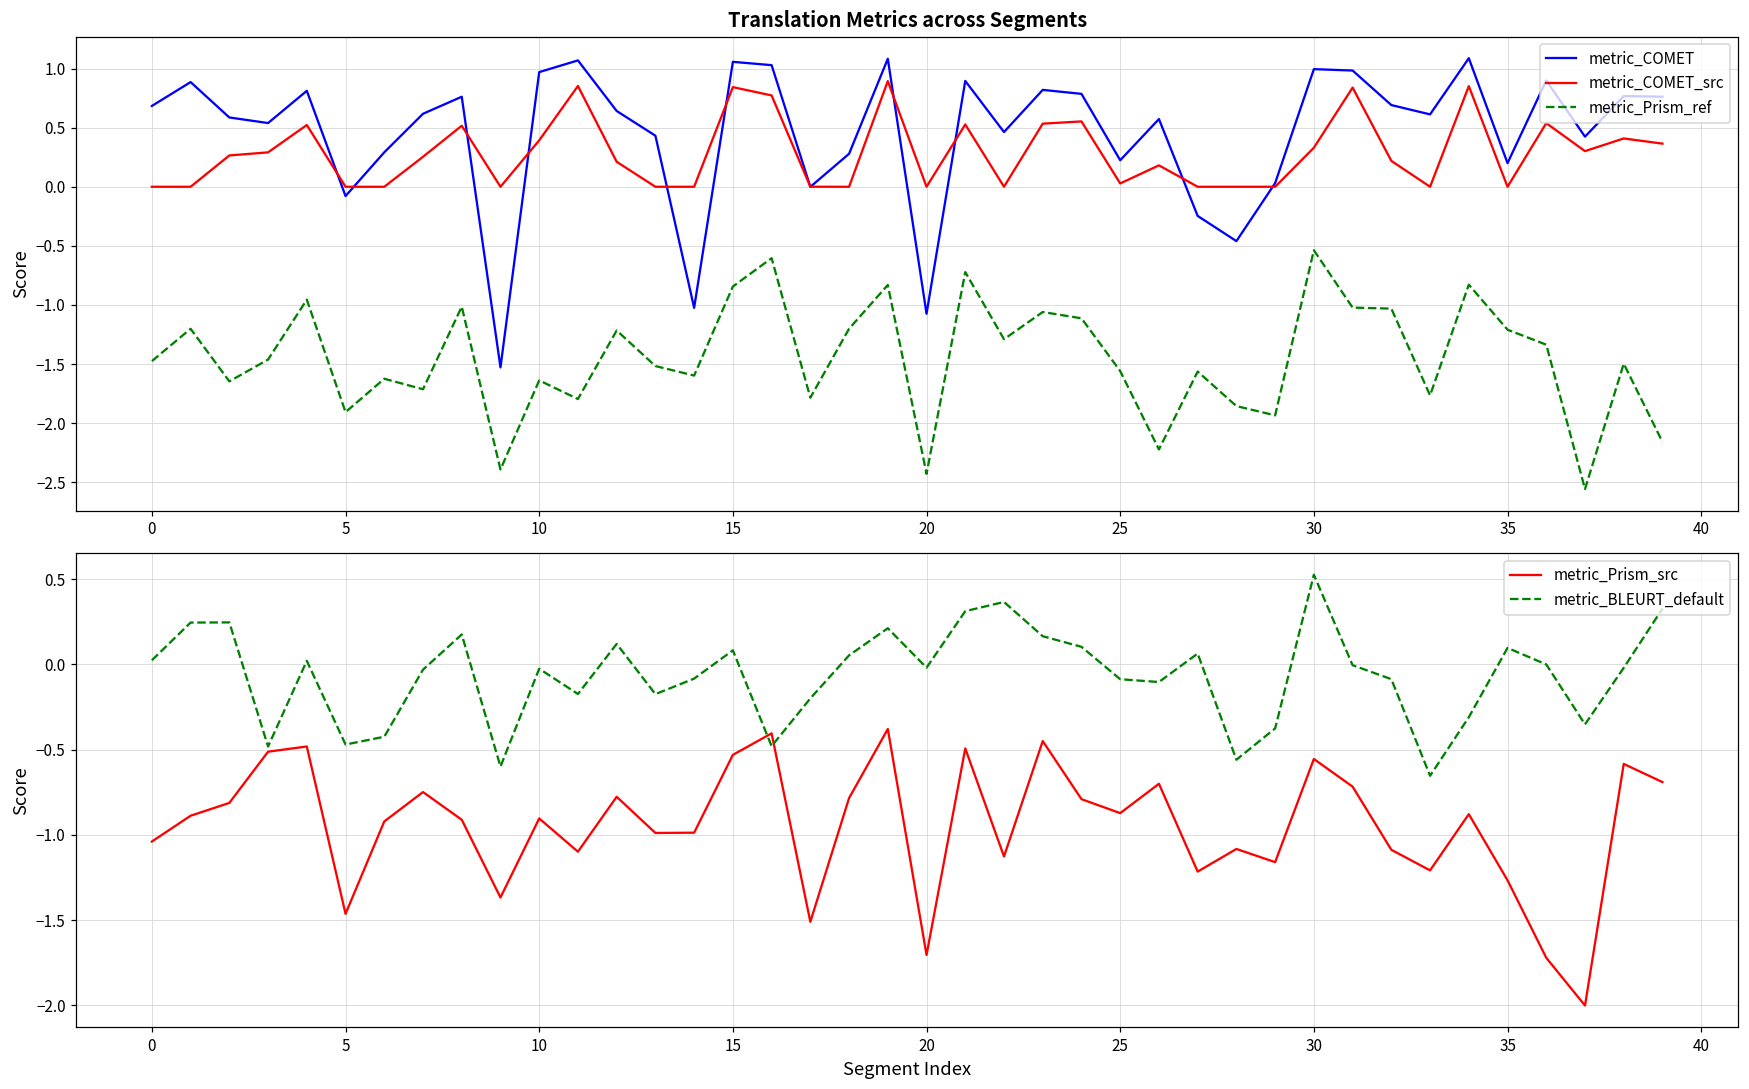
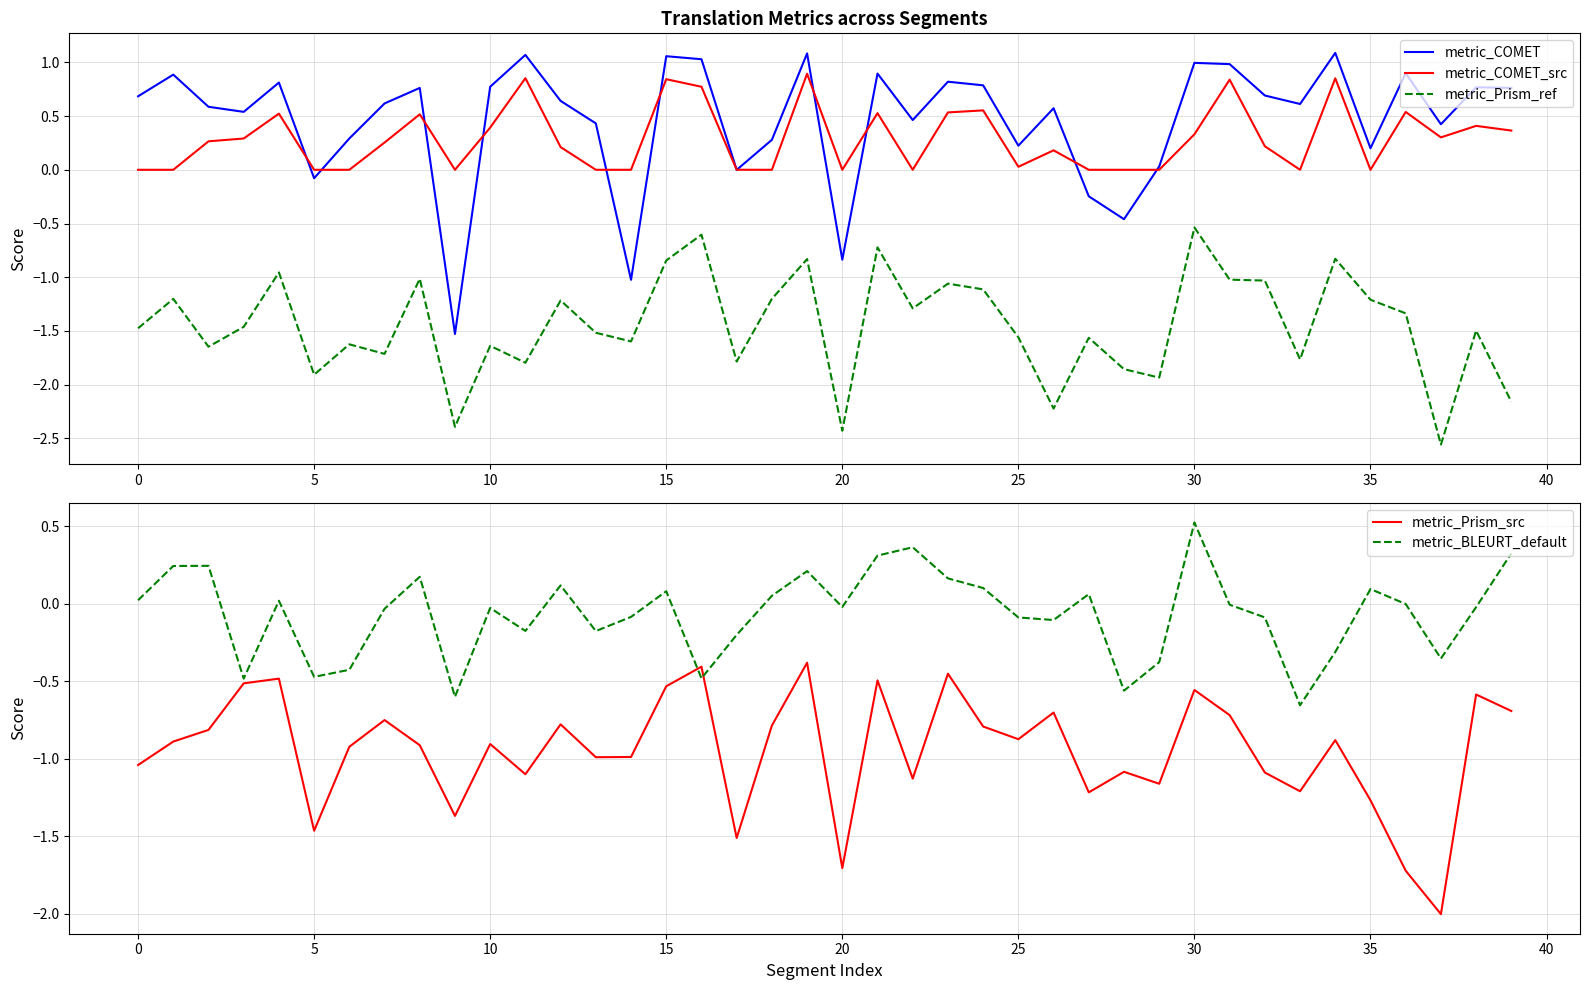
Translation Metrics across Segments, metric_COMET, 10: 0.97 -> 0.77
Translation Metrics across Segments, metric_COMET, 20: -1.07 -> -0.84
